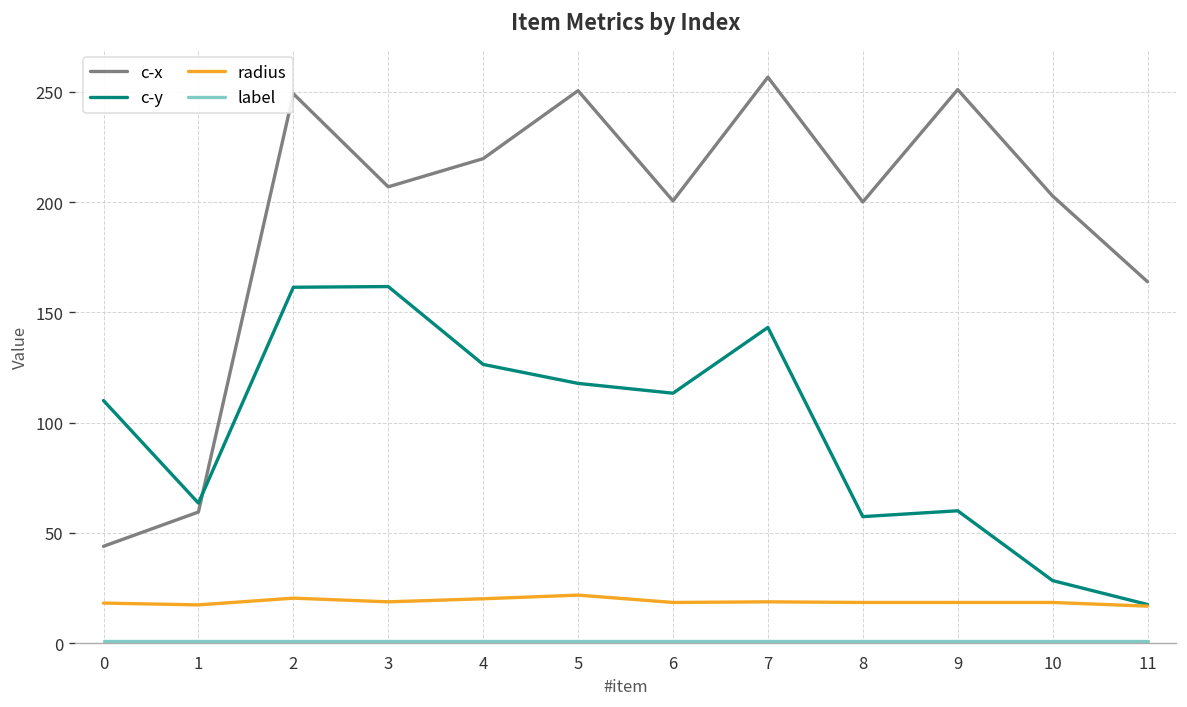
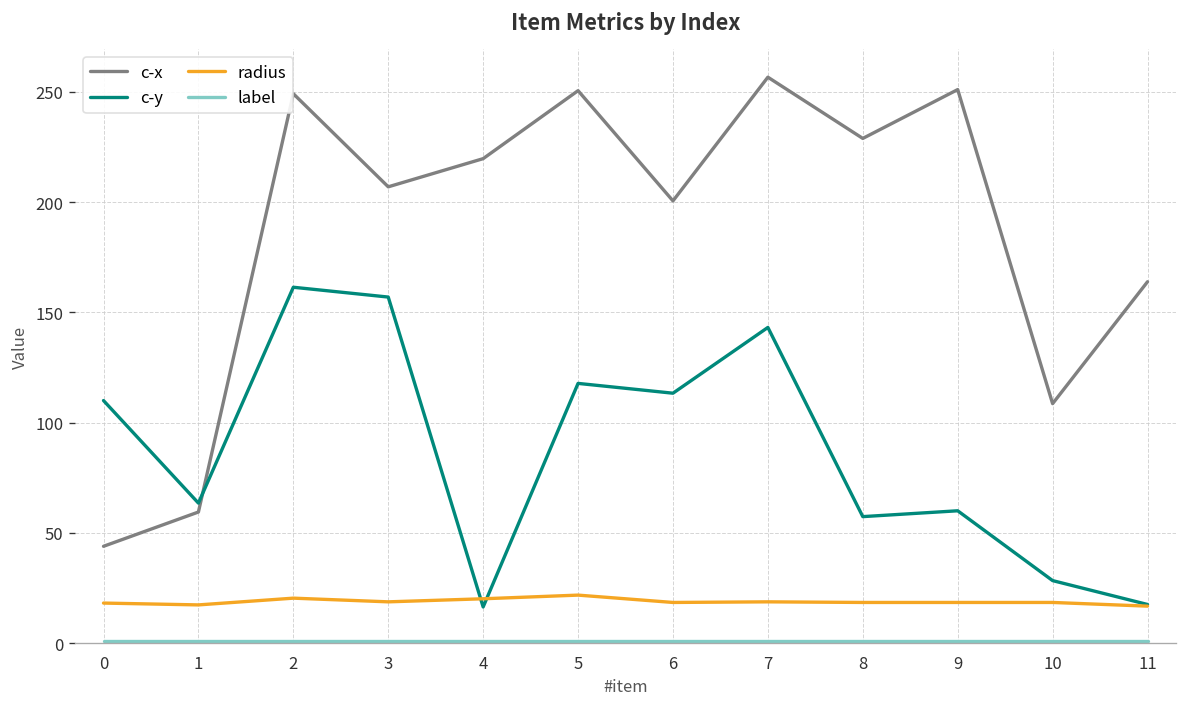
c-y, 3: 162 -> 157
c-y, 4: 126 -> 16
c-x, 8: 200 -> 229
c-x, 10: 203 -> 109
